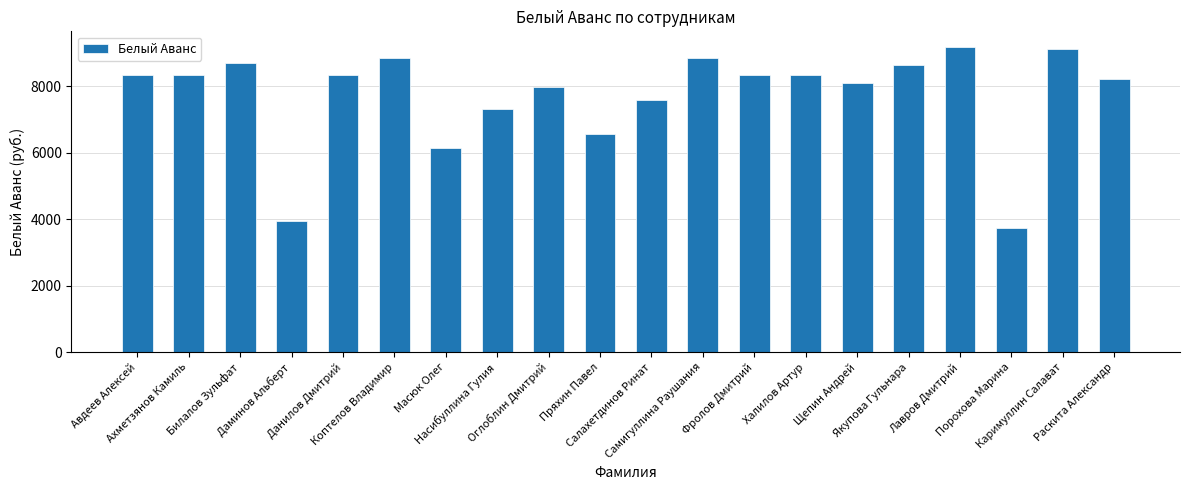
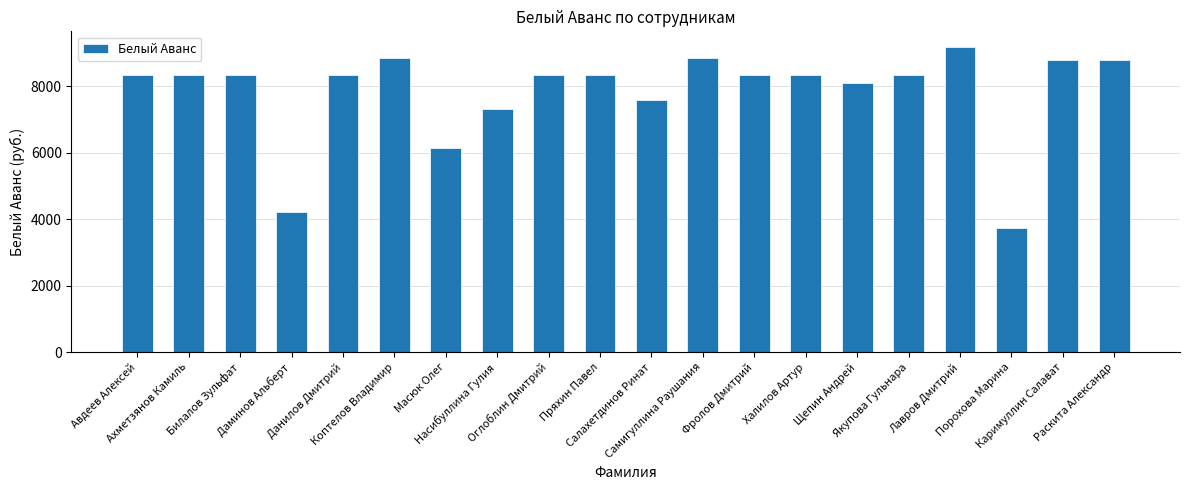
Билалов Зульфат: 8700 -> 8300
Даминов Альберт: 4000 -> 4200
Оглоблин Дмитрий: 8000 -> 8300
Пряхин Павел: 6600 -> 8300
Якупова Гульнара: 8600 -> 8300
Каримуллин Салават: 9100 -> 8800
Раскита Александр: 8200 -> 8800
